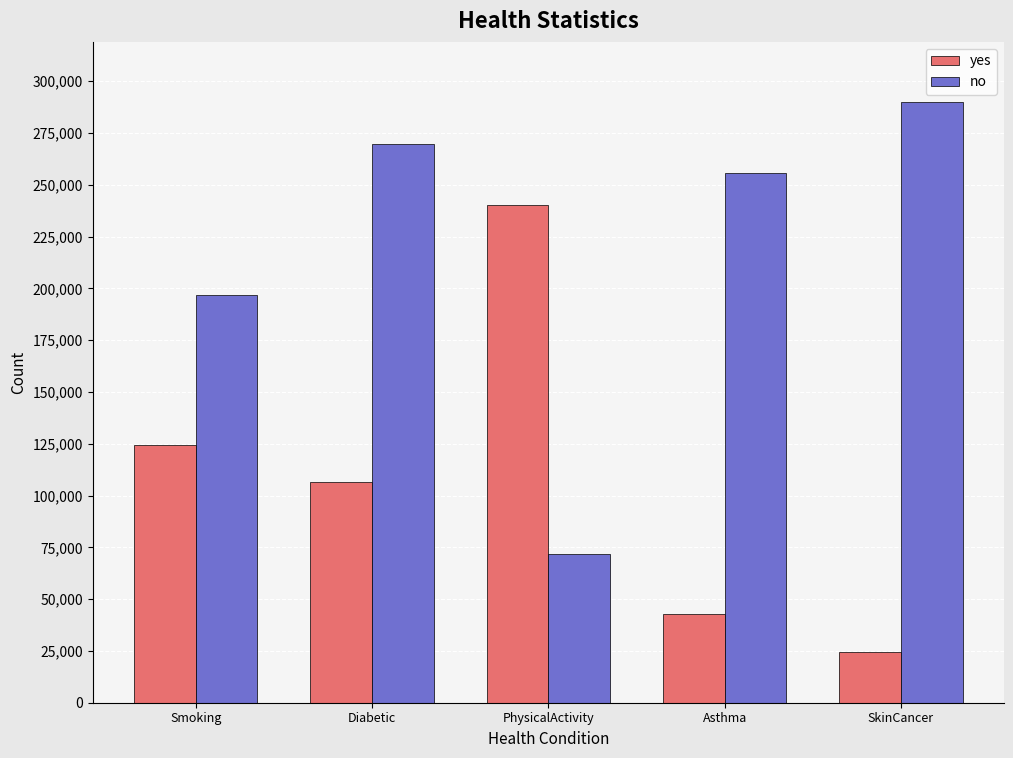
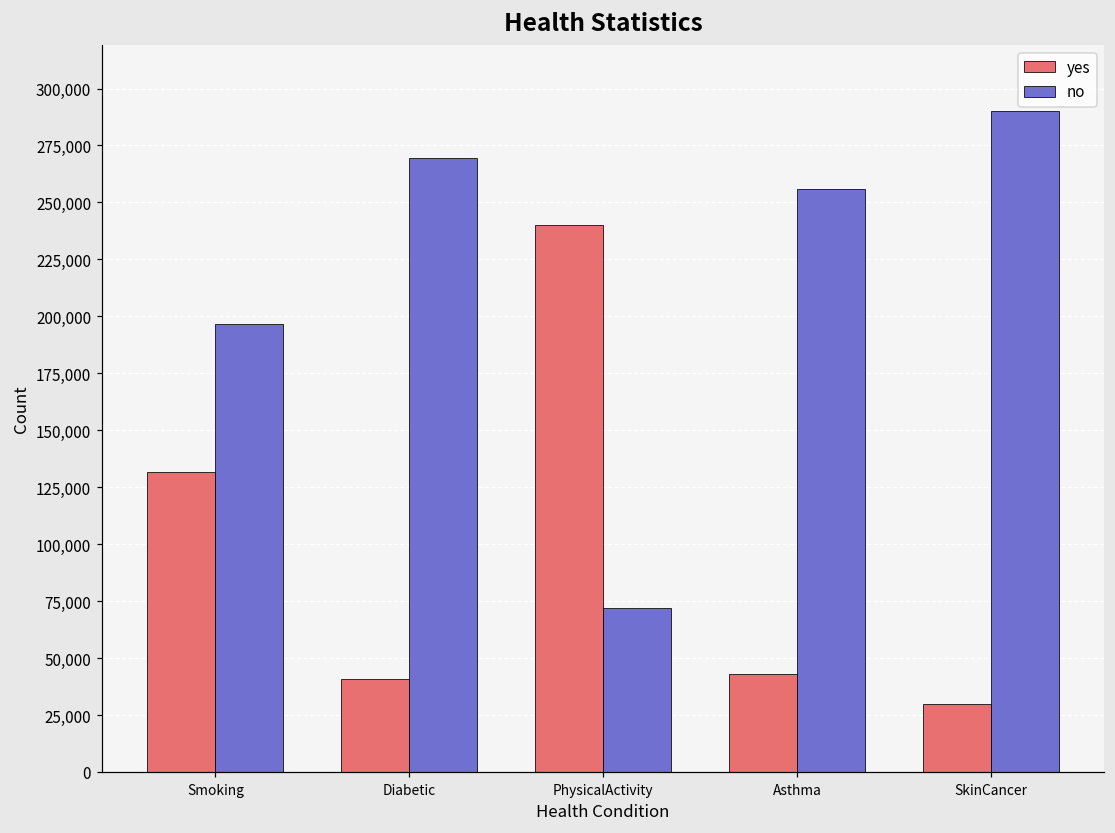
yes, Smoking: 125,000 -> 132,000
yes, Diabetic: 106,000 -> 41,000
yes, SkinCancer: 25,000 -> 30,000
